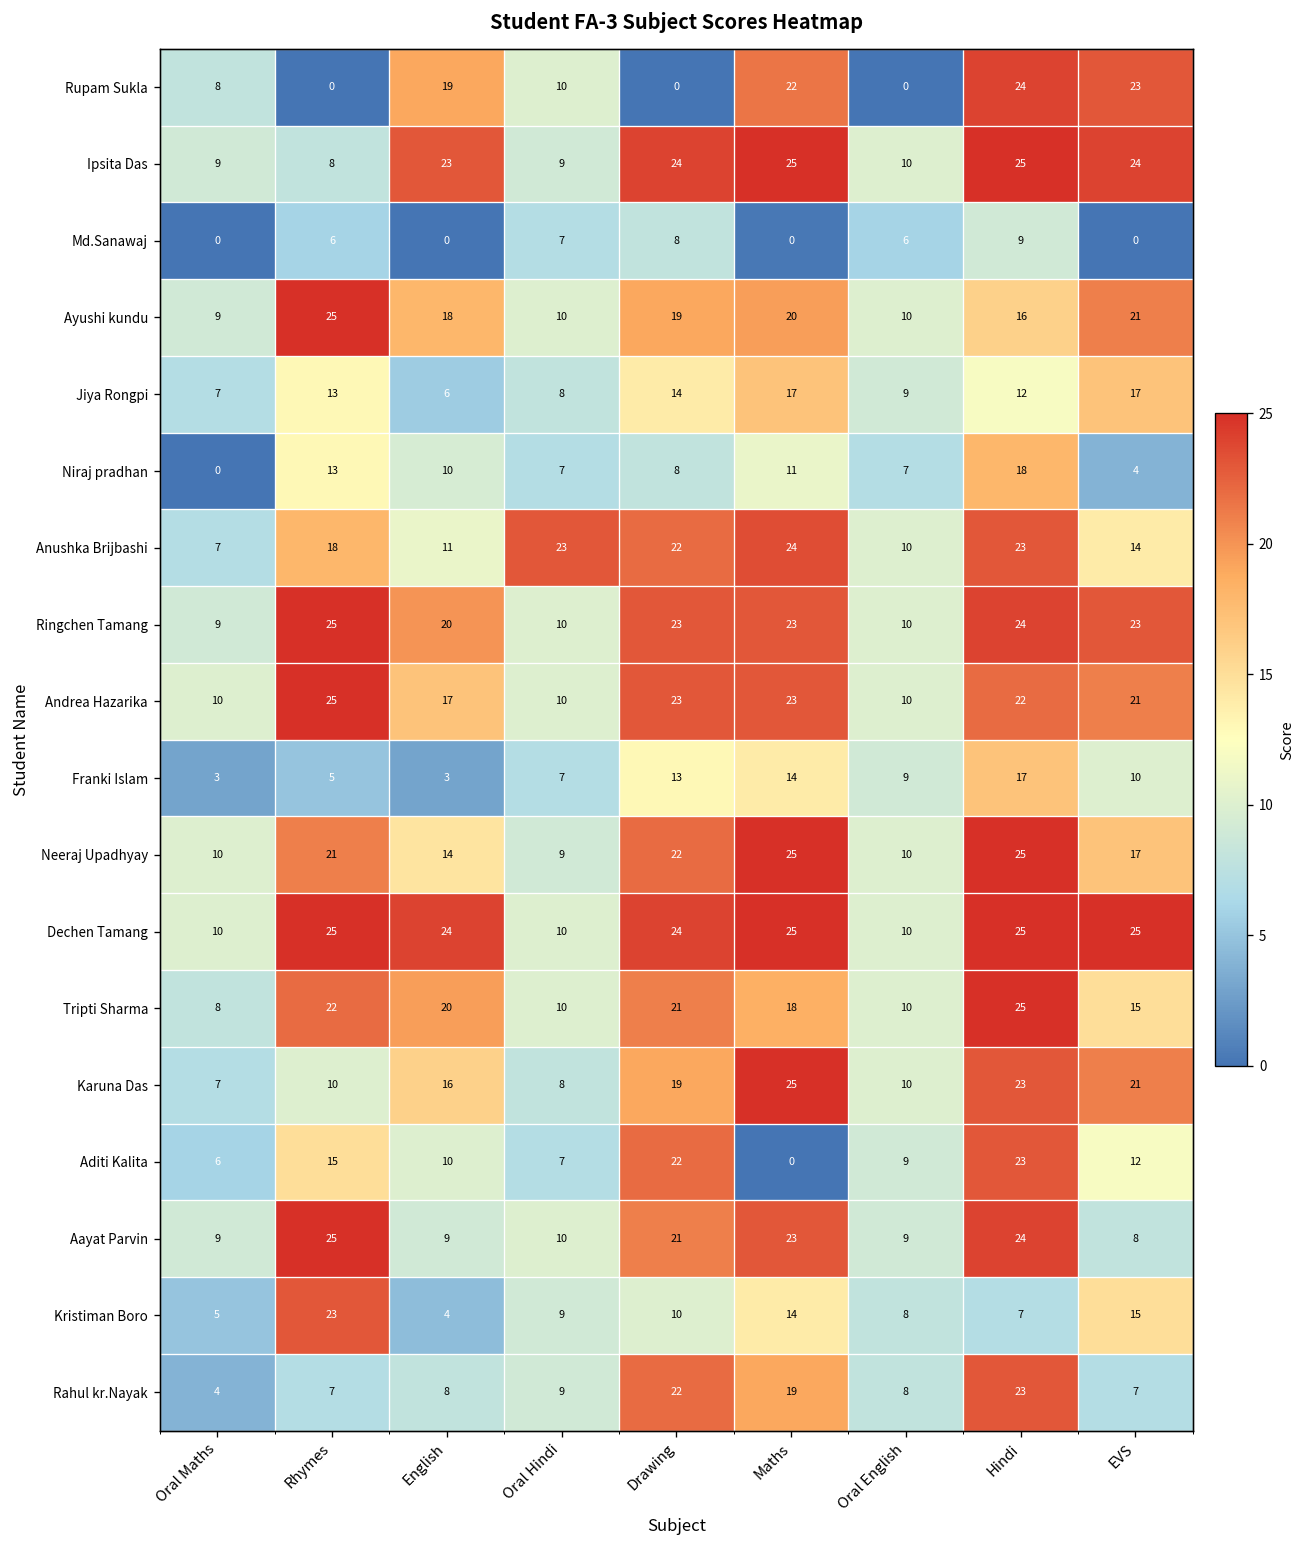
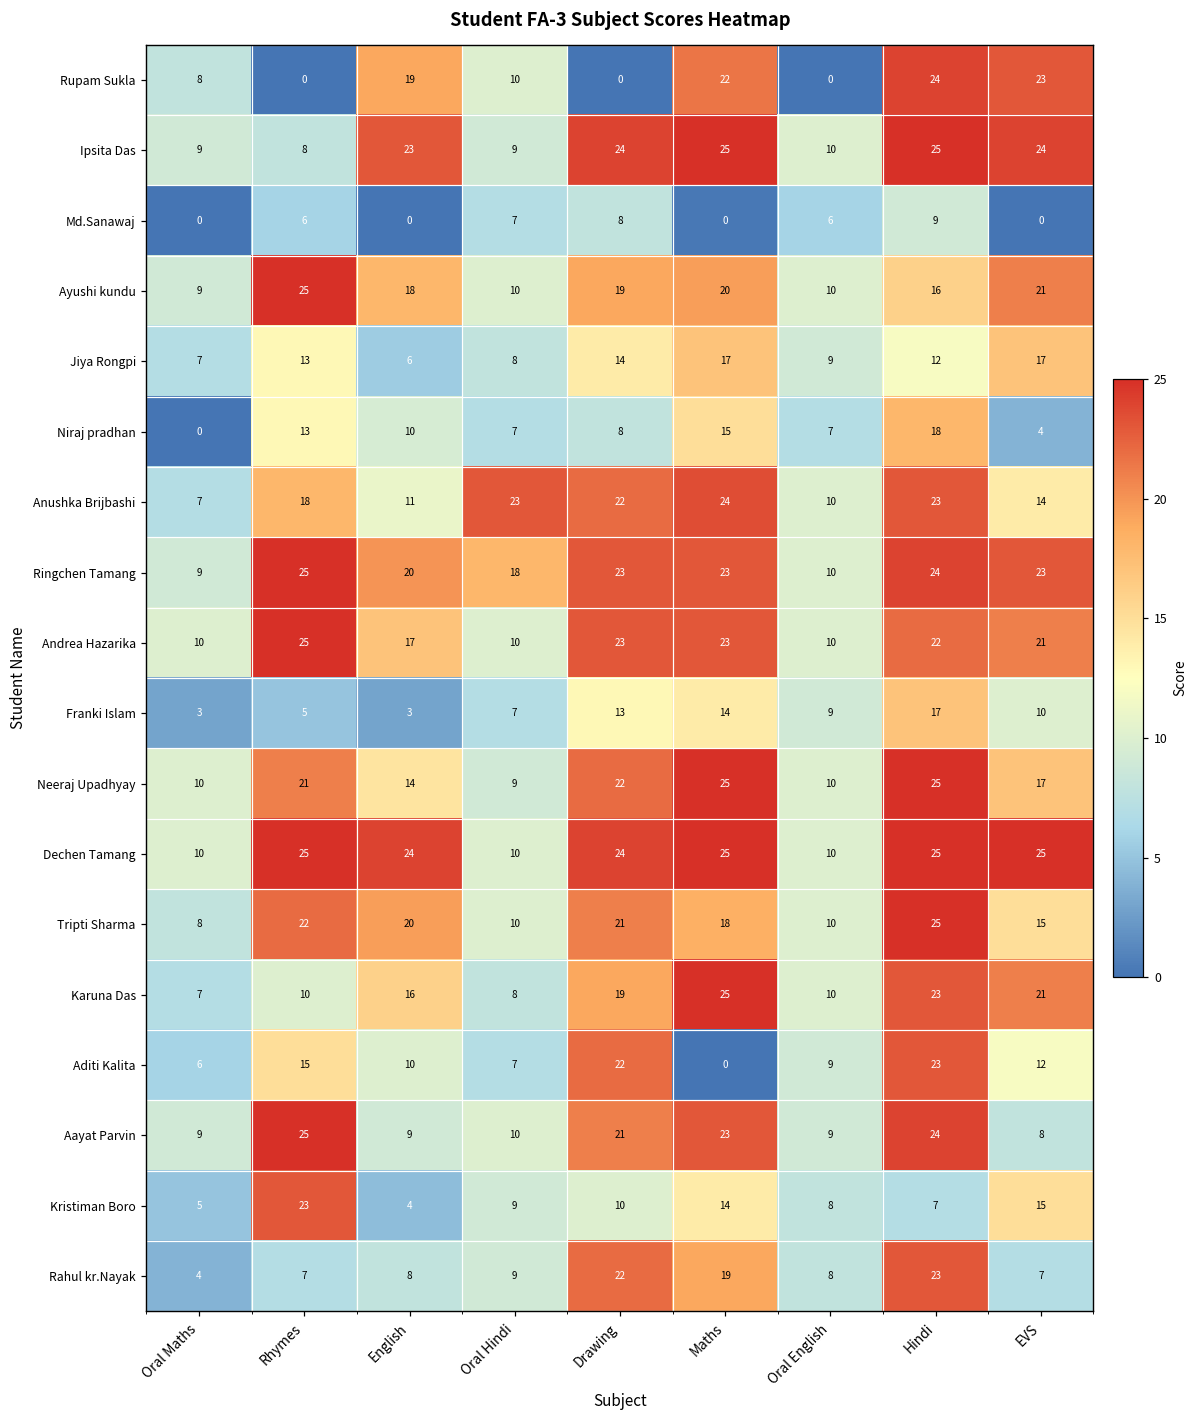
Niraj pradhan, Maths: 11 -> 15
Ringchen Tamang, Oral Hindi: 10 -> 18
